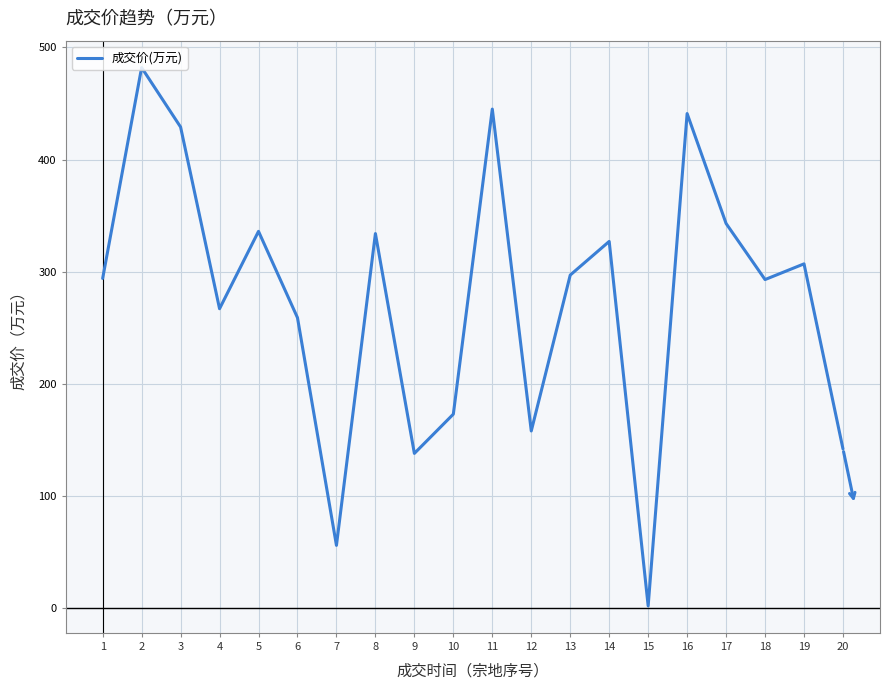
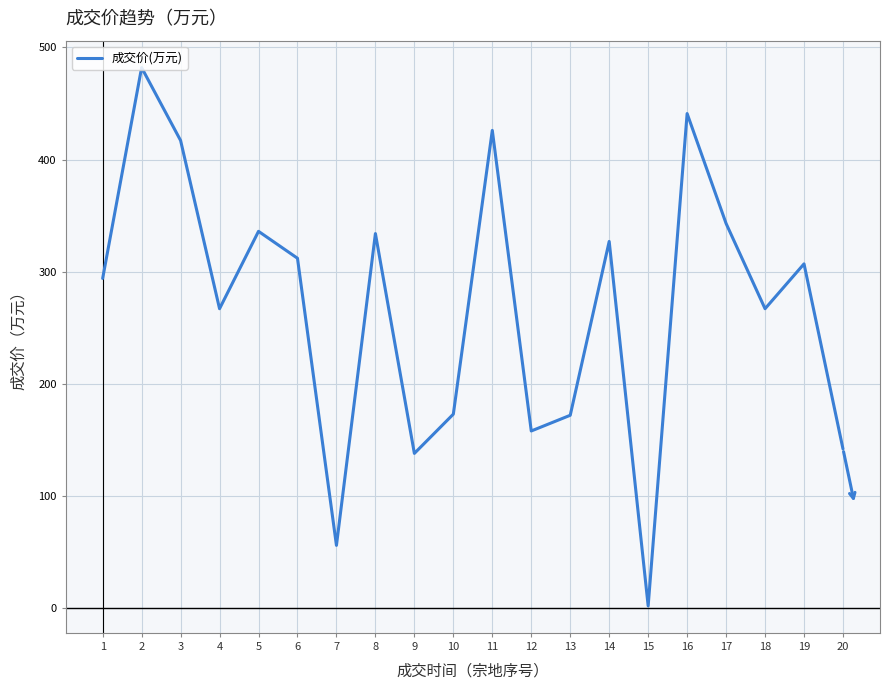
3: 429 -> 417
6: 259 -> 312
11: 445 -> 426
13: 297 -> 172
18: 293 -> 267
